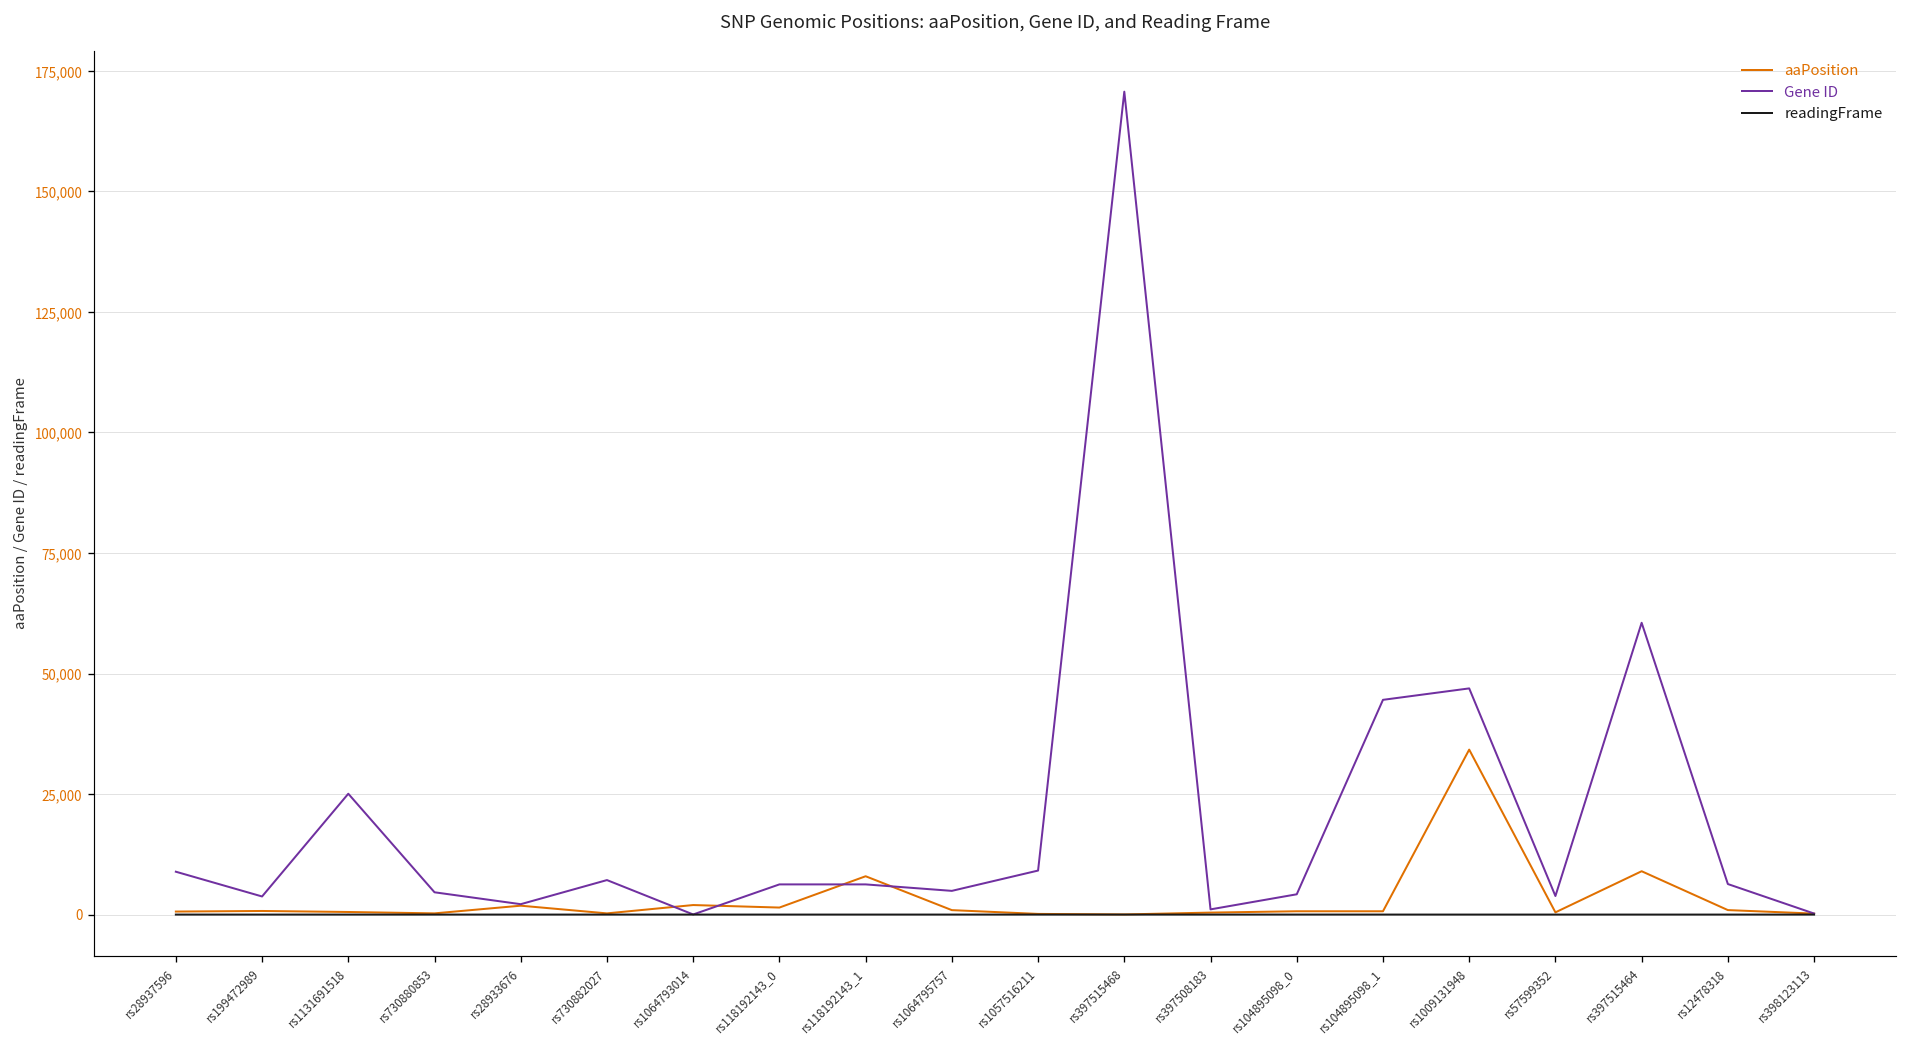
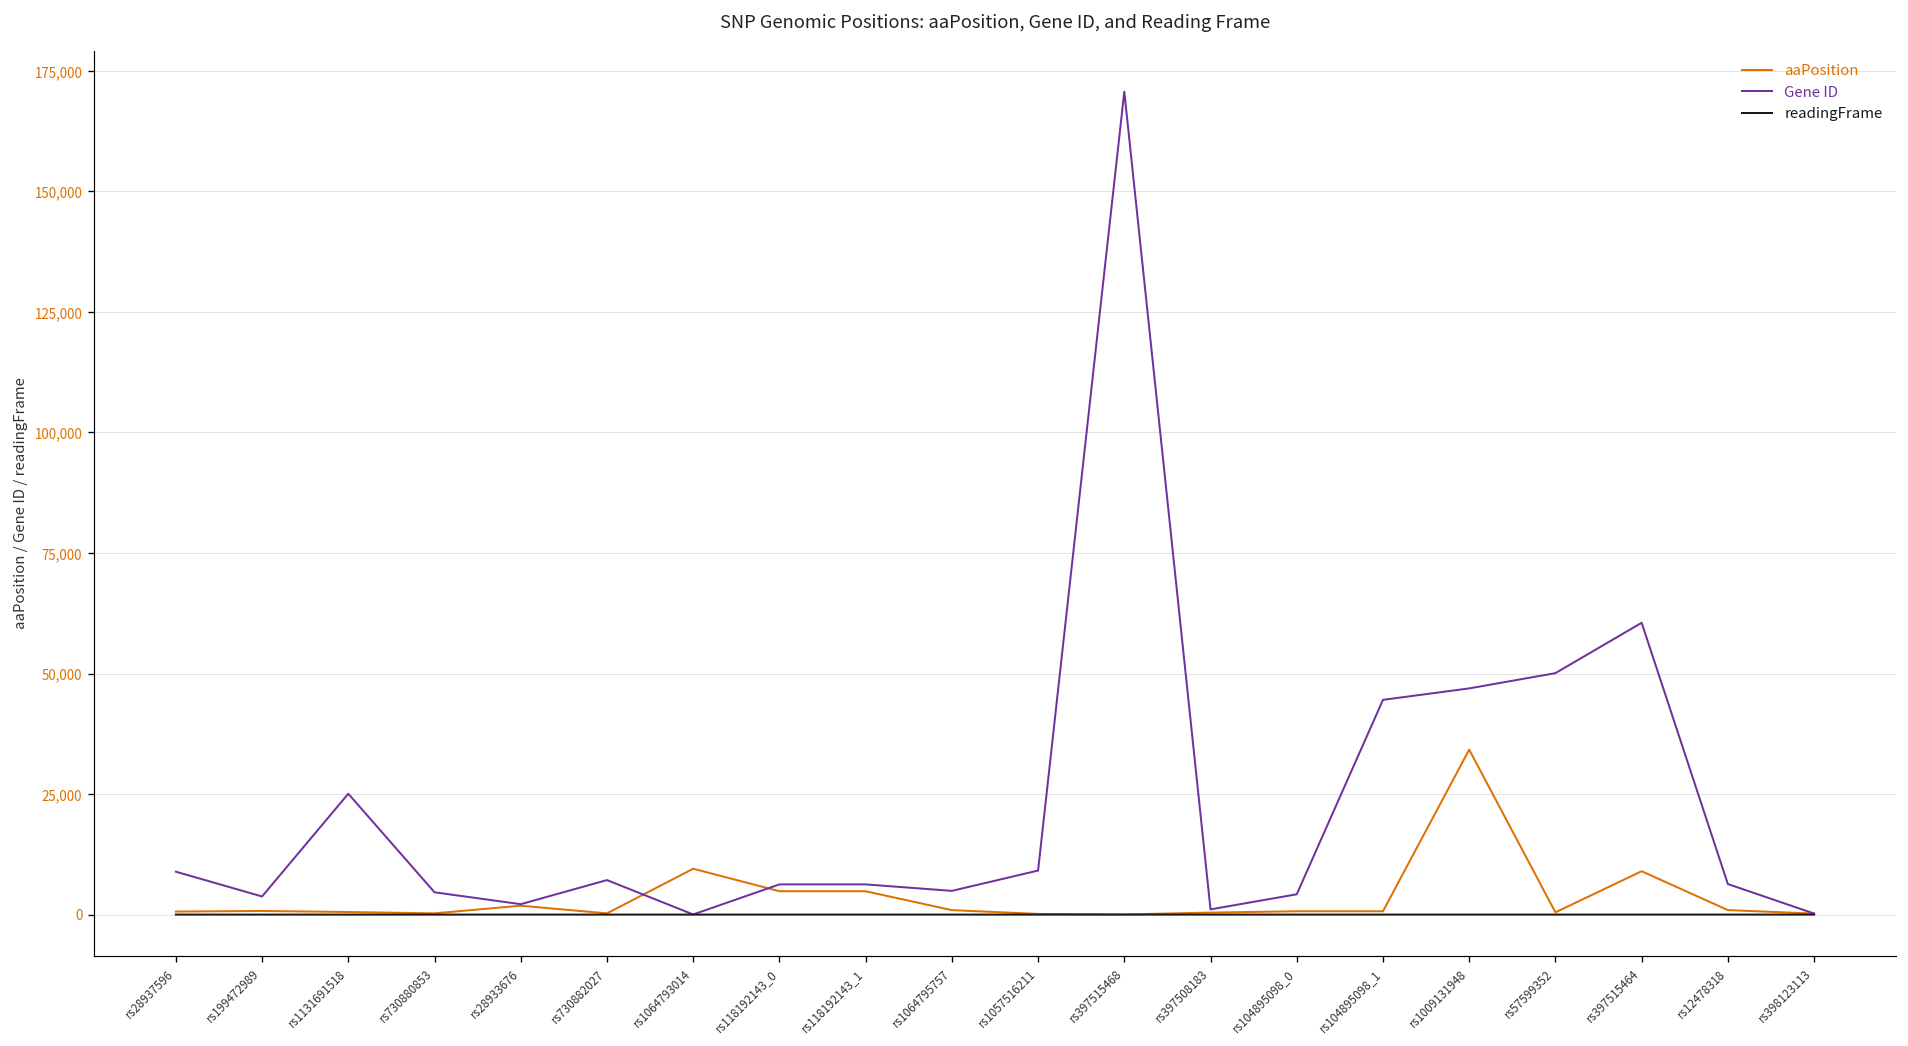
aaPosition, rs1064793014: 2,000 -> 10,000
aaPosition, rs118192143_0: 1,000 -> 5,000
aaPosition, rs118192143_1: 8,000 -> 5,000
Gene ID, rs57599352: 4,000 -> 50,000
